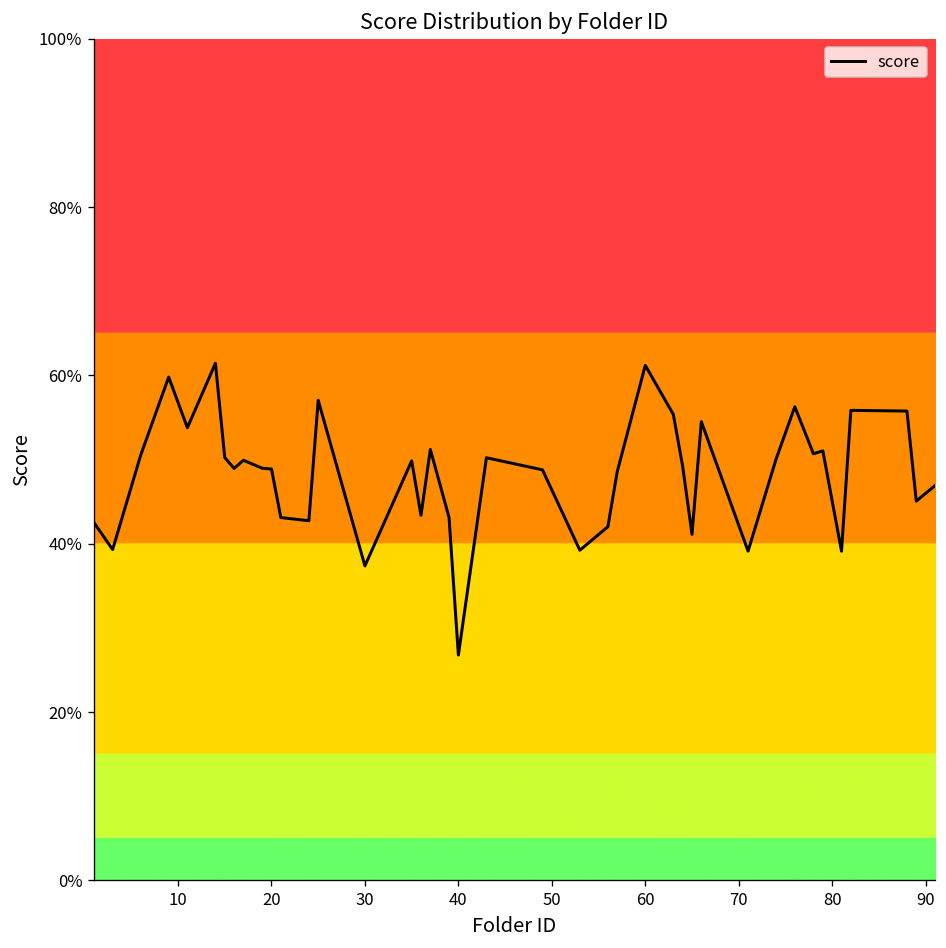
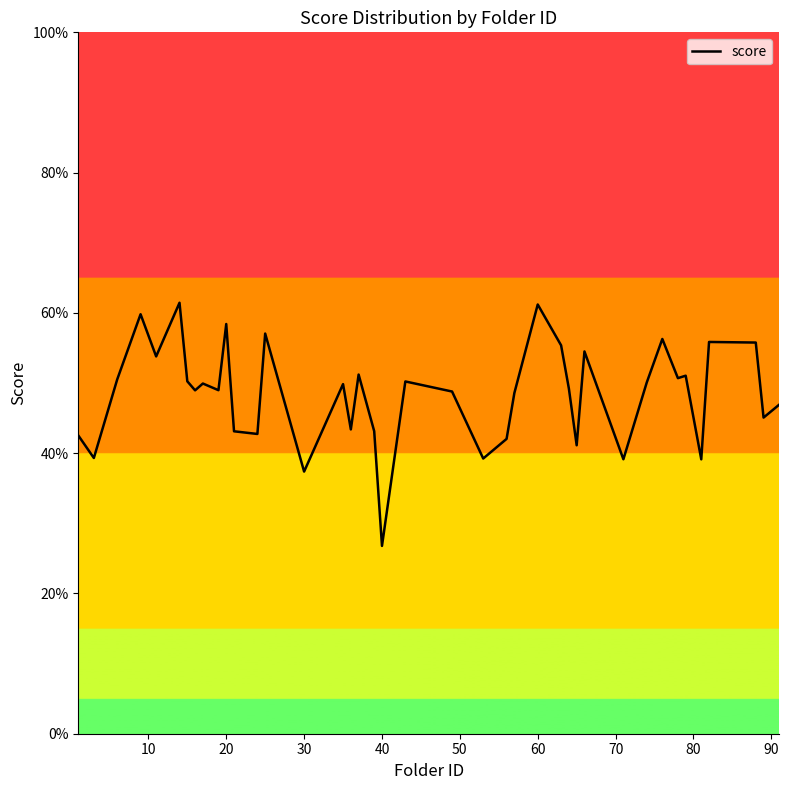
20: 49% -> 58%
